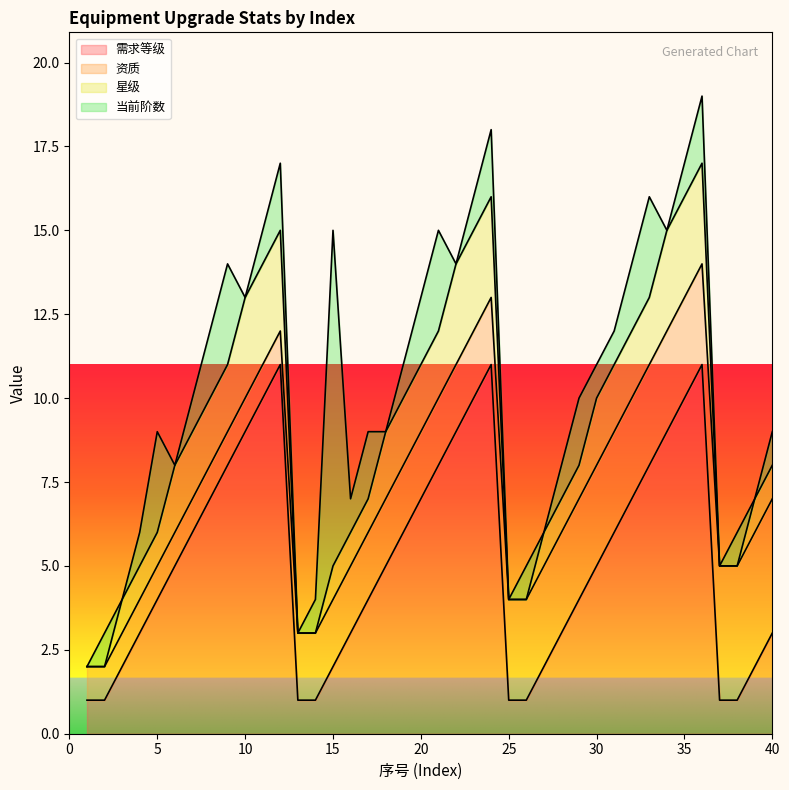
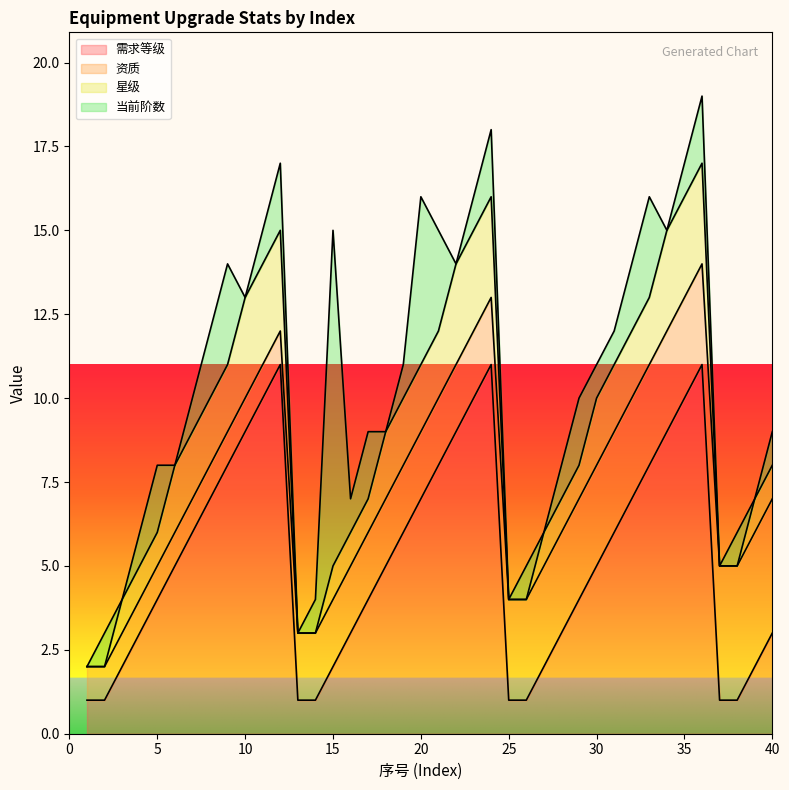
当前阶数, 5: 3 -> 2
当前阶数, 20: 2 -> 5
